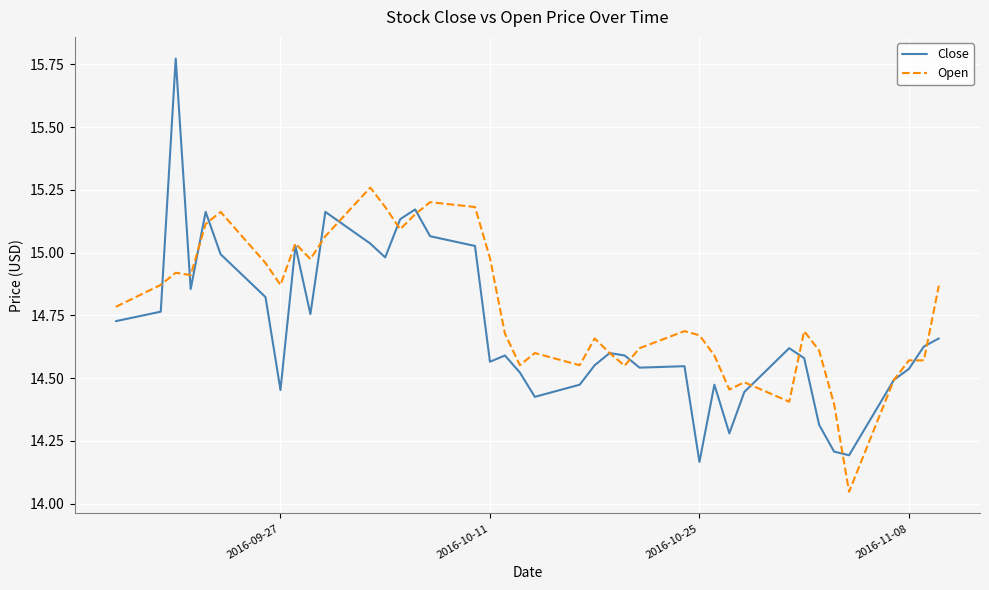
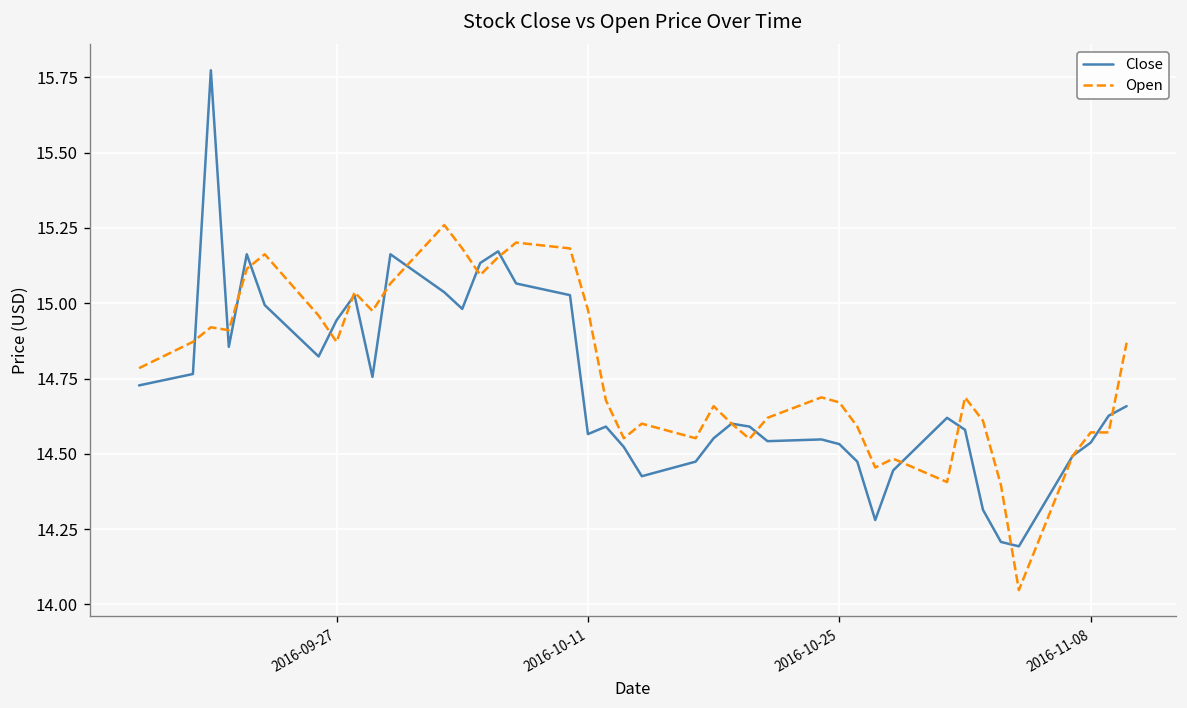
Close, 2016-09-27: 14.45 -> 14.94
Close, 2016-10-25: 14.17 -> 14.53
